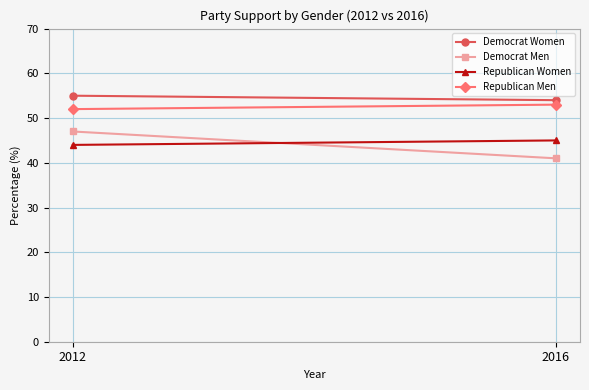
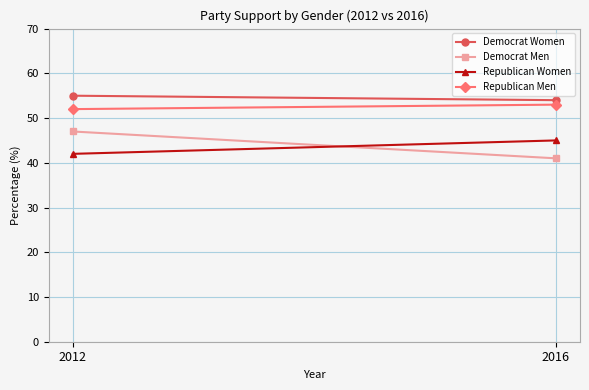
Republican Women, 2012: 44 -> 42
